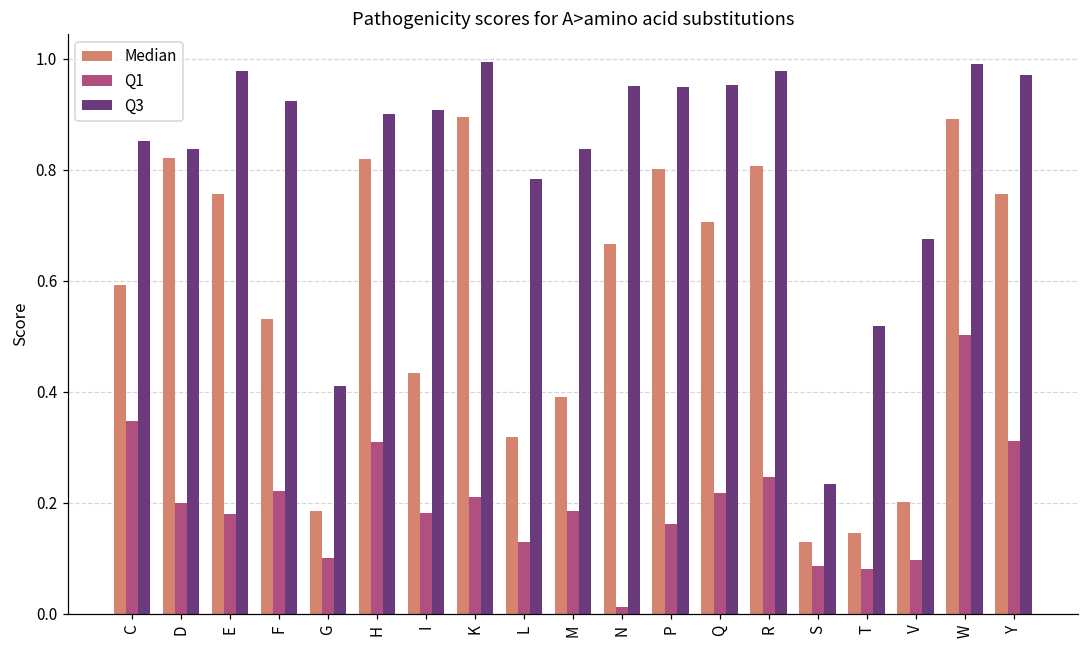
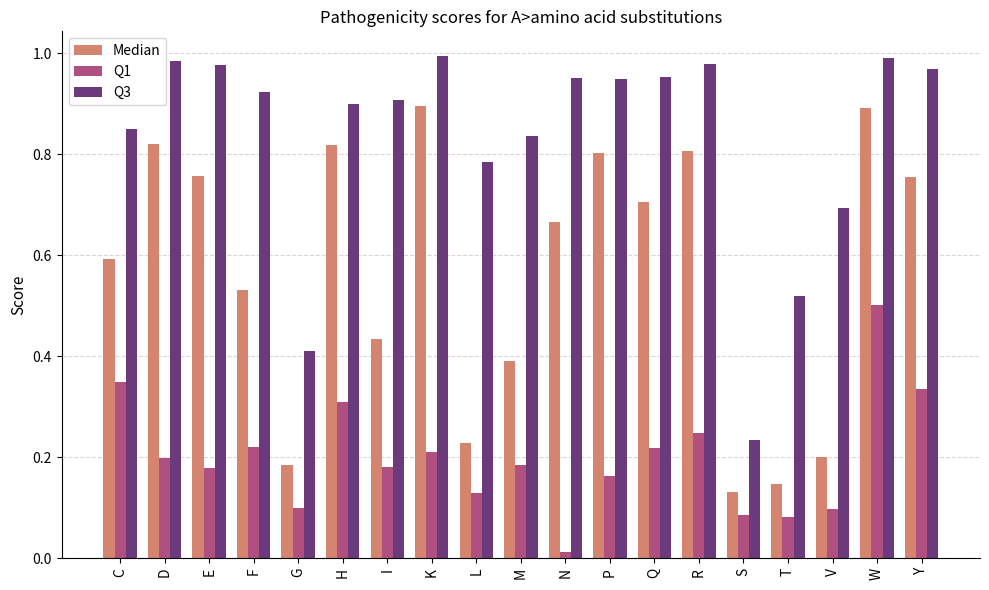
Q3, D: 0.84 -> 0.98
Median, L: 0.32 -> 0.23
Q3, V: 0.68 -> 0.69
Q1, Y: 0.31 -> 0.33
